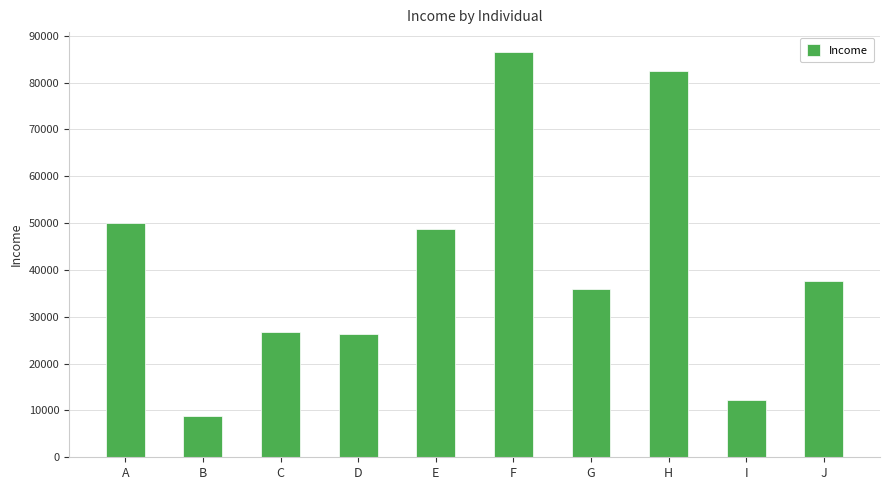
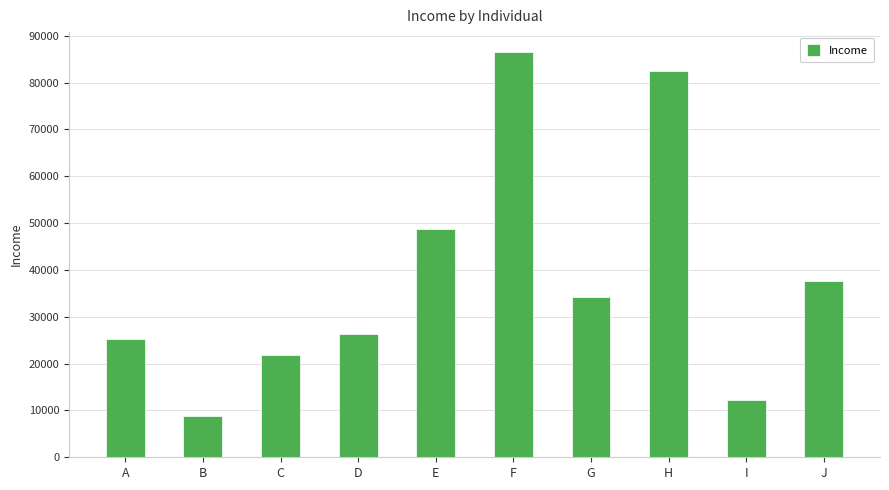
A: 50000 -> 25000
C: 27000 -> 22000
G: 36000 -> 34000
